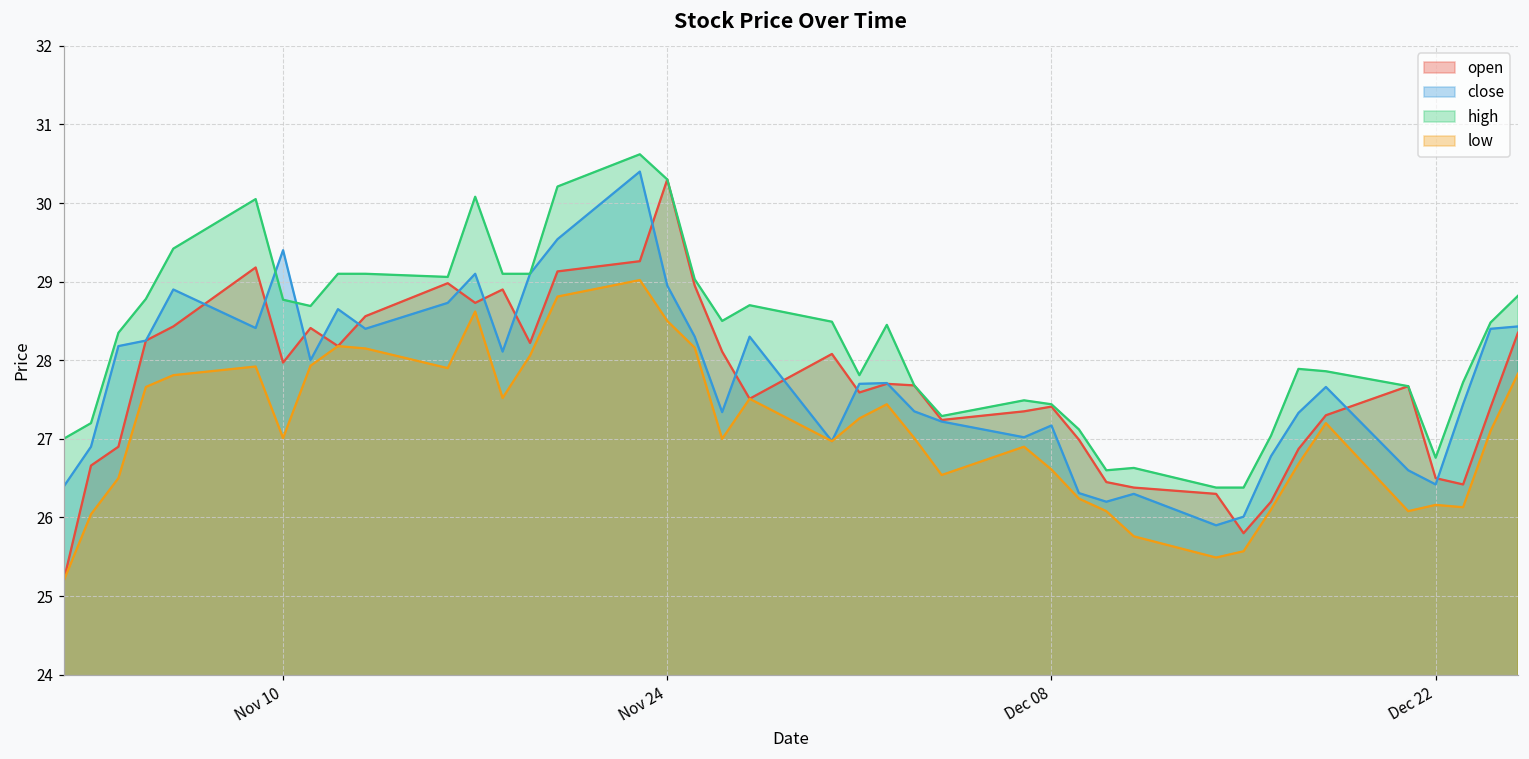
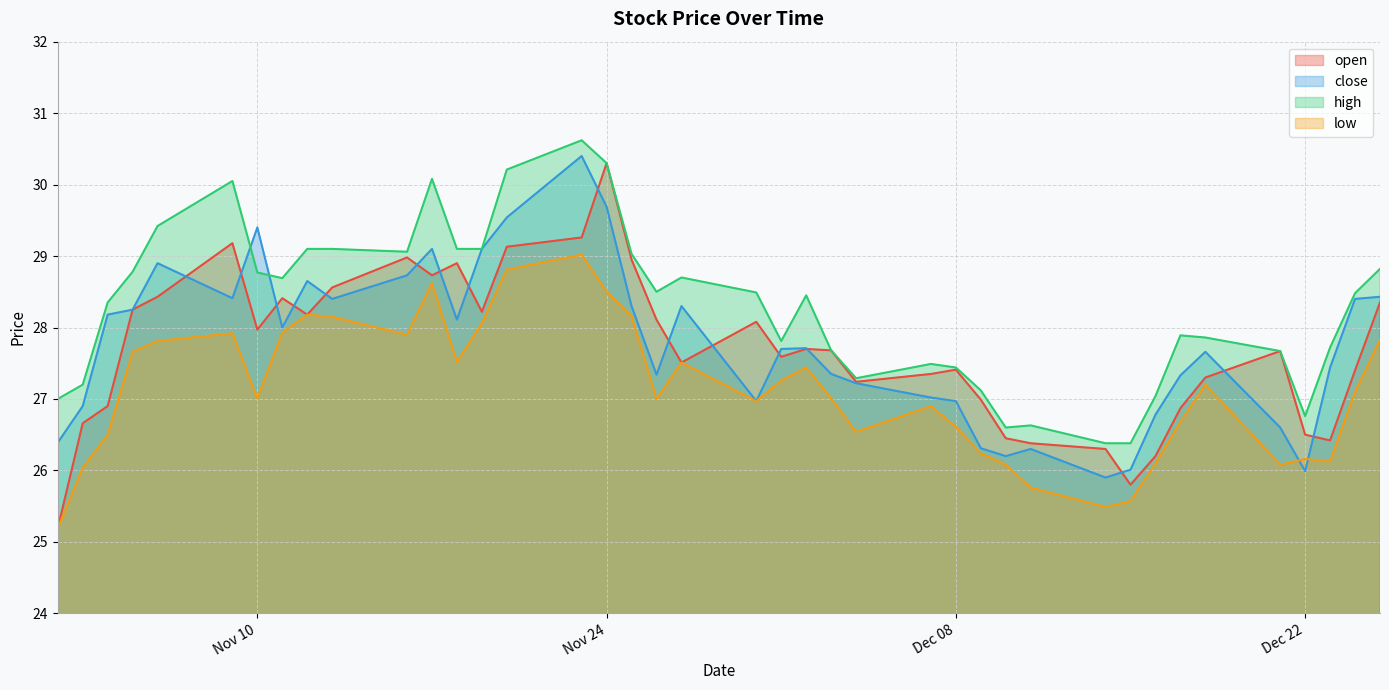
close, Nov 24: 29.0 -> 29.7
close, Dec 08: 27.2 -> 27.0
close, Dec 22: 26.4 -> 26.0
